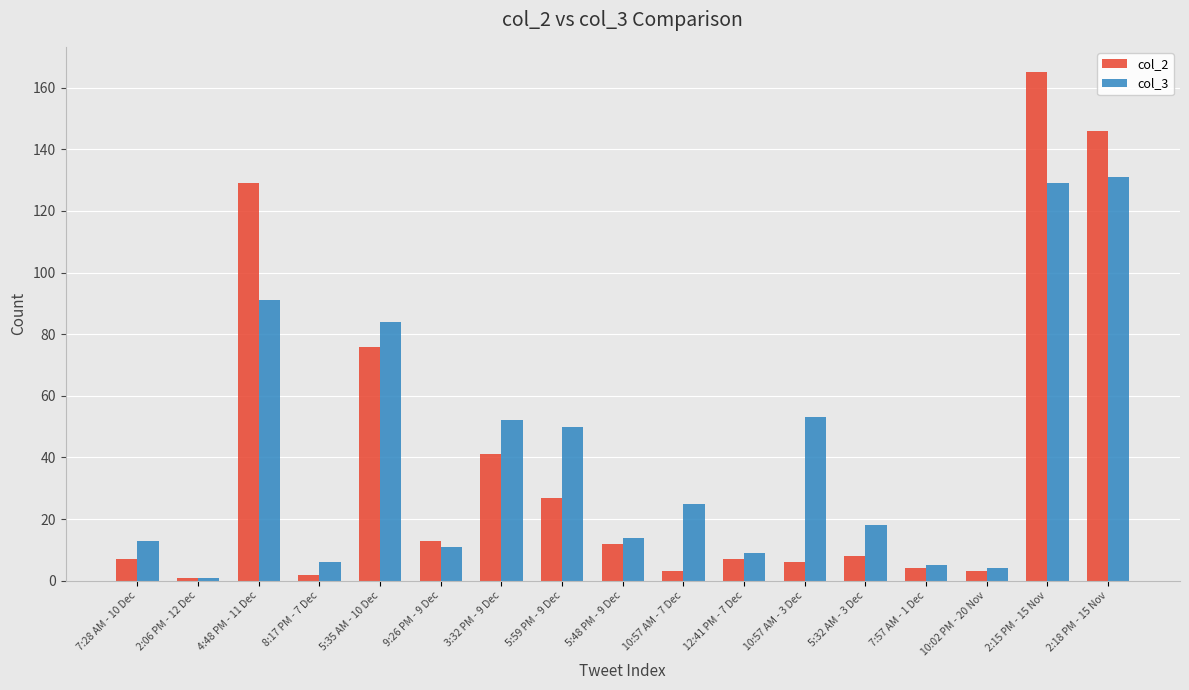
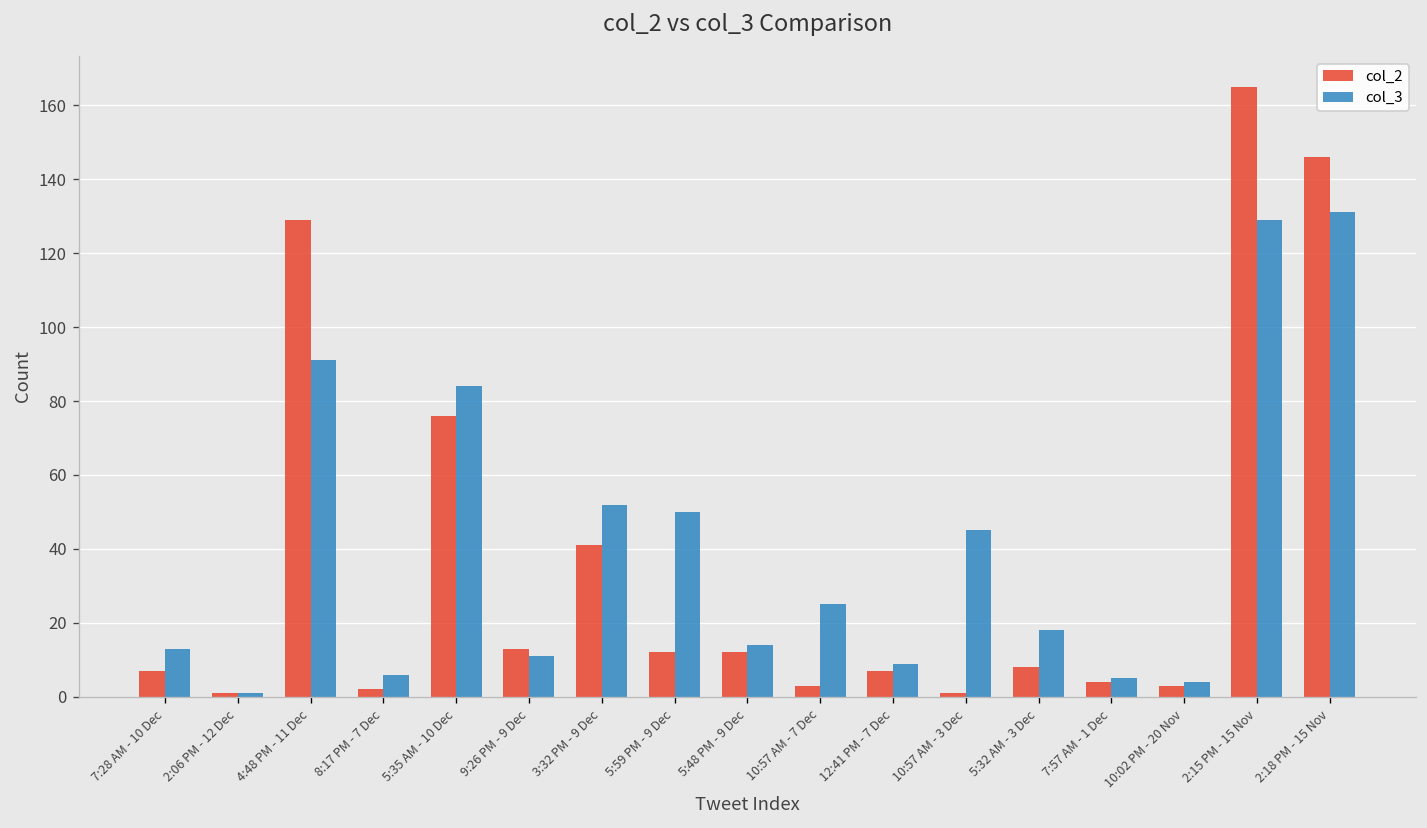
col_2, 5:59 PM - 9 Dec: 27 -> 12
col_2, 10:57 AM - 3 Dec: 6 -> 1
col_3, 10:57 AM - 3 Dec: 53 -> 45
